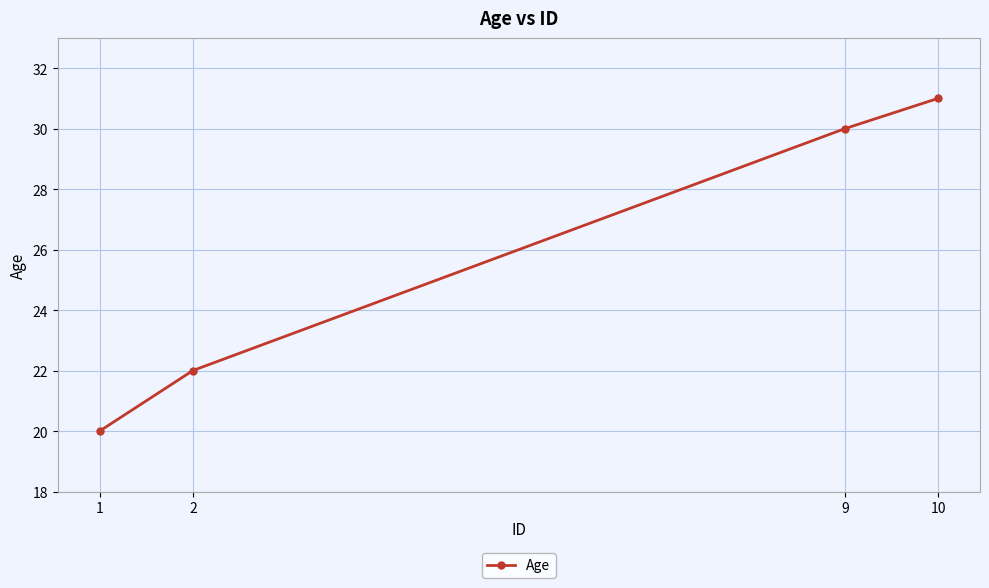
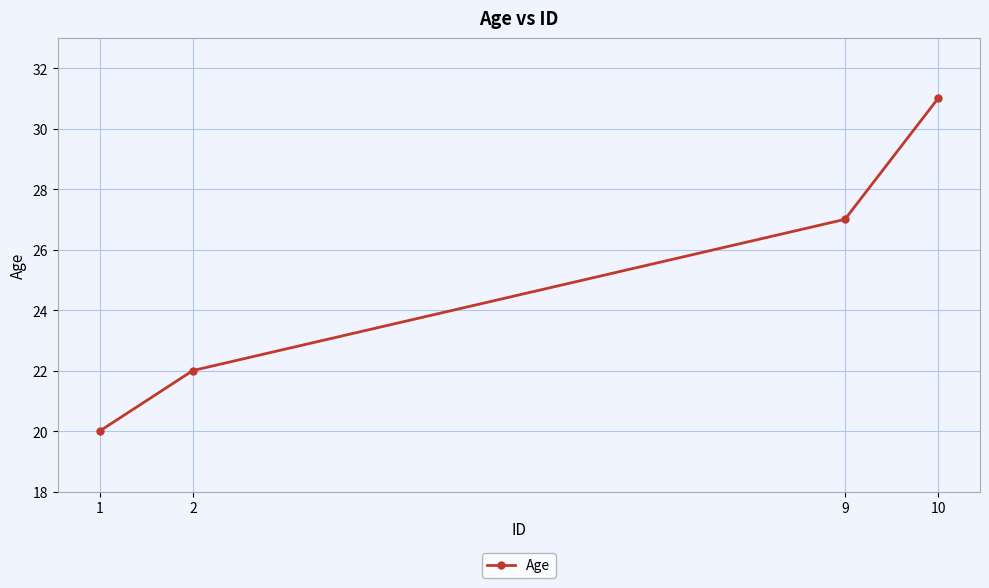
9: 30 -> 27
